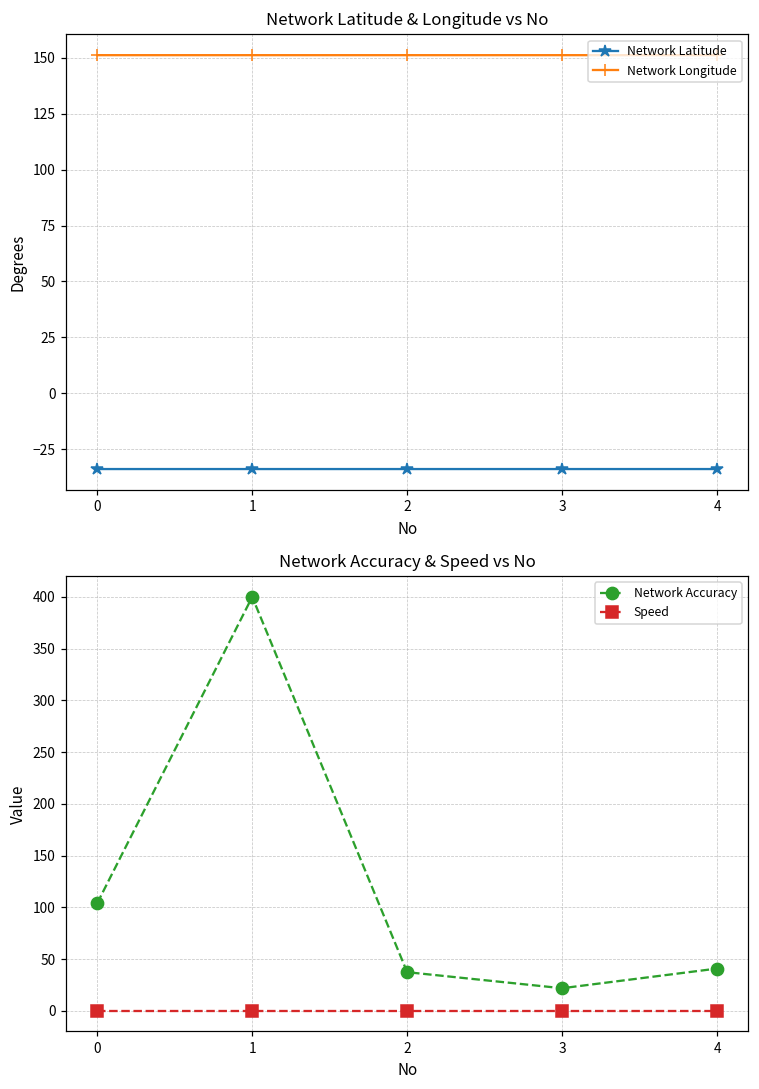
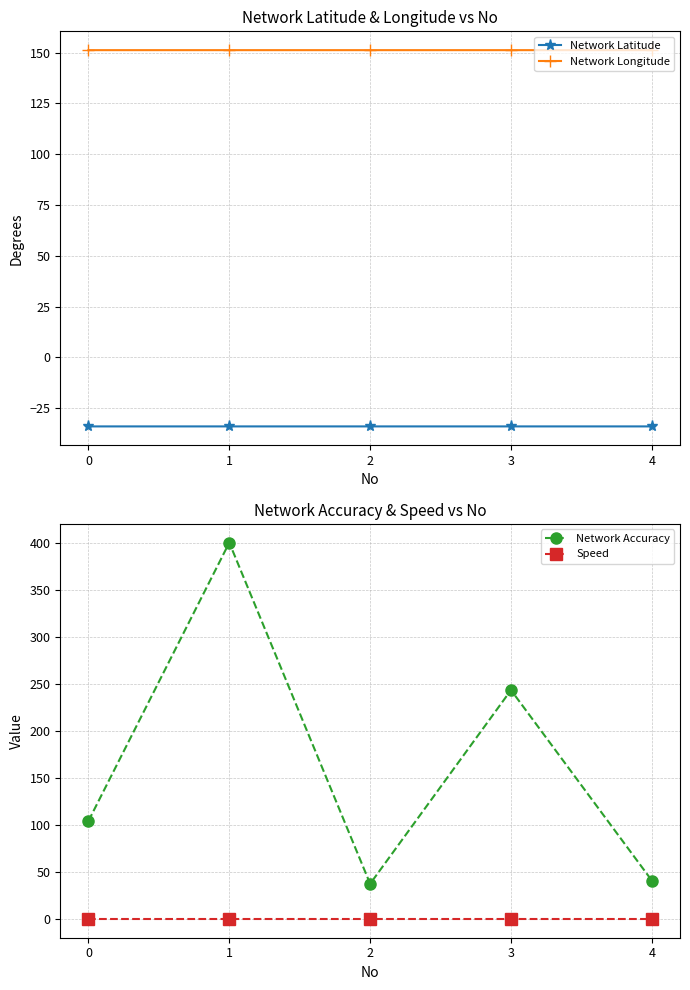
Network Accuracy & Speed vs No, Network Accuracy, 3: 20 -> 240
